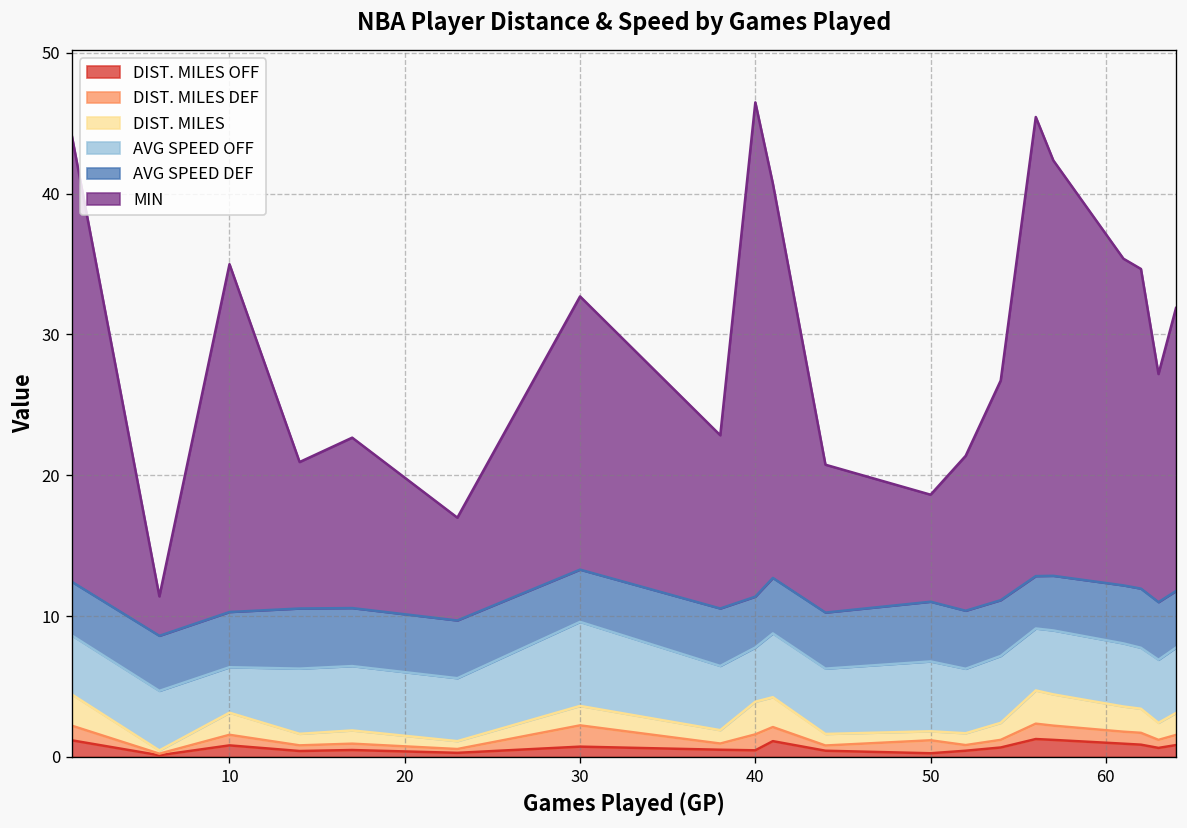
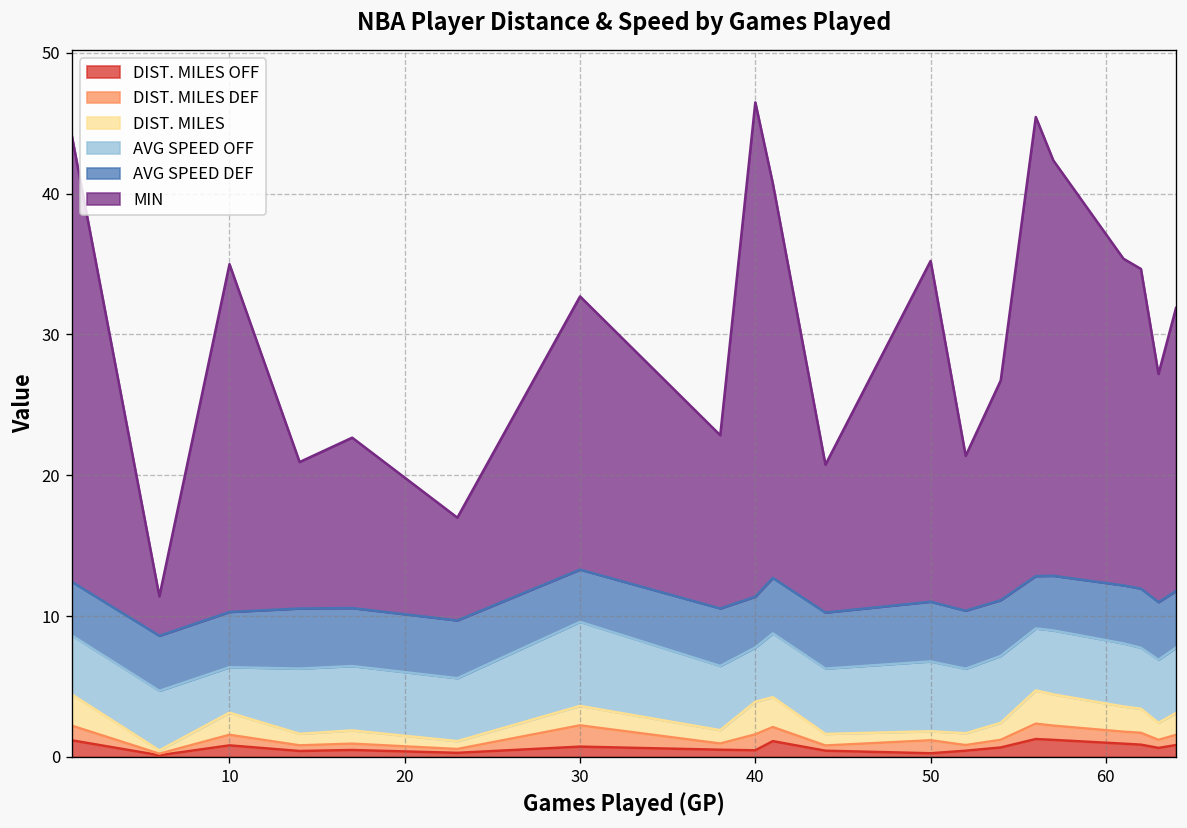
MIN, 50: 7.6 -> 24.2
